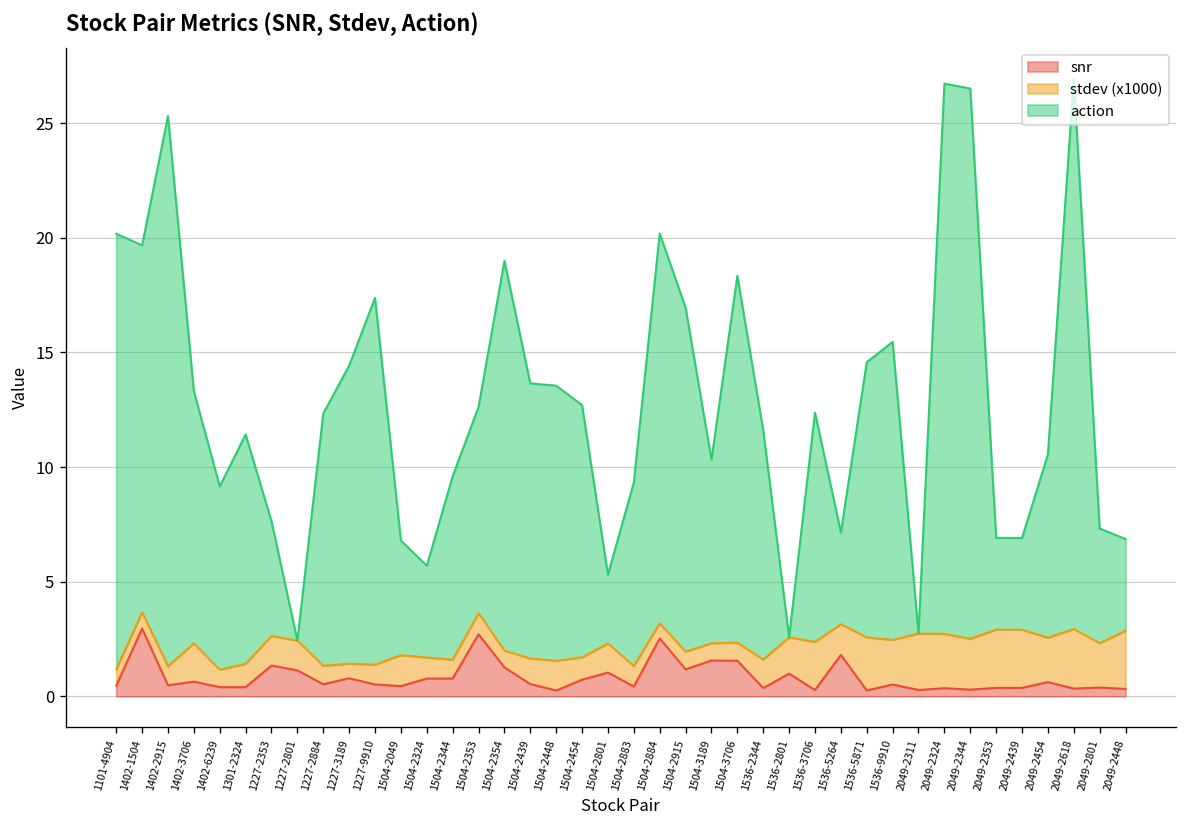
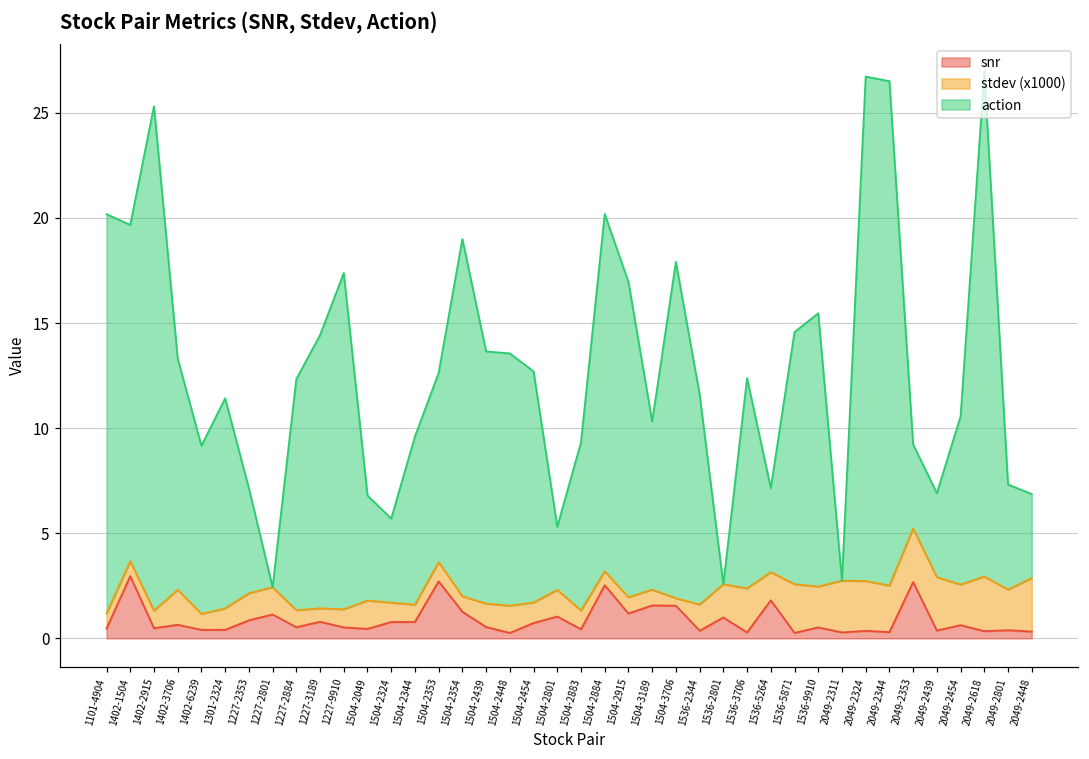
snr, 1227-2353: 1.3 -> 0.9
stdev (x1000), 1504-3706: 0.8 -> 0.4
snr, 2049-2353: 0.4 -> 2.7
